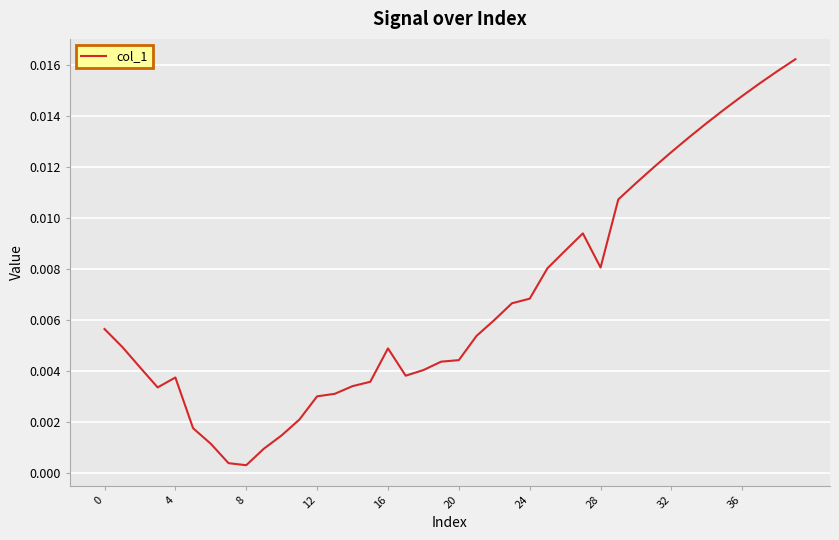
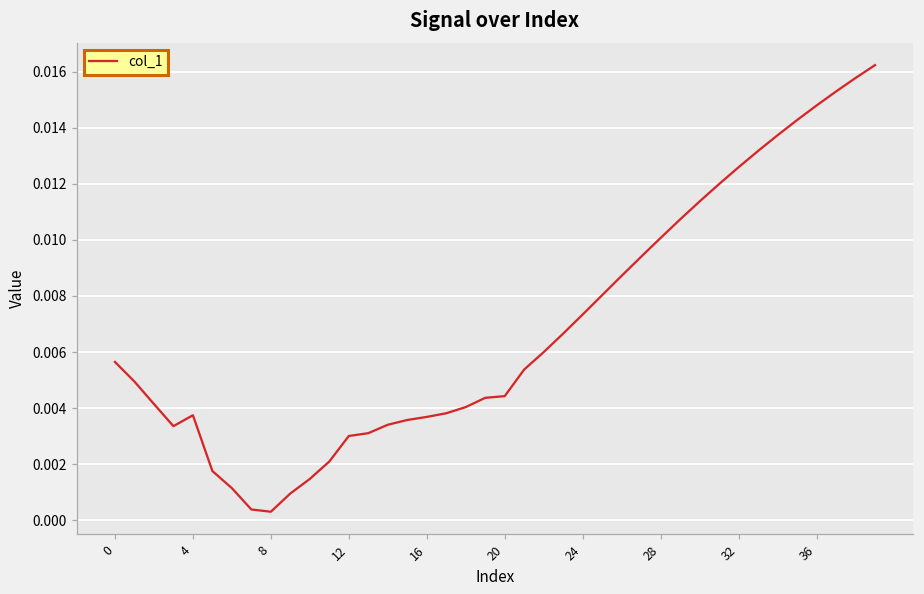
16: 0.0049 -> 0.0037
24: 0.0068 -> 0.0073
28: 0.0081 -> 0.0101
